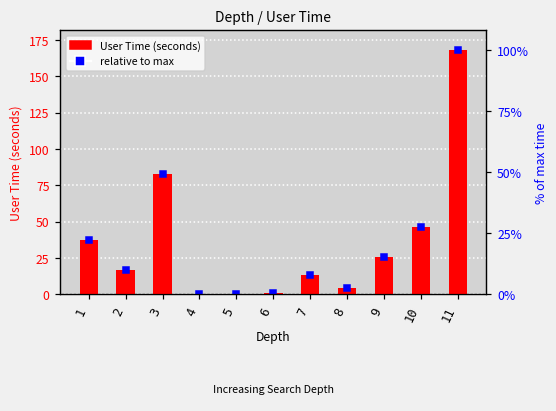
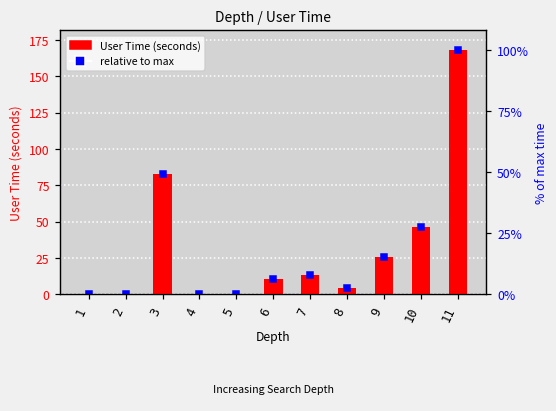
User Time (seconds), 1: 38 -> 0
User Time (seconds), 2: 17 -> 0
User Time (seconds), 6: 1 -> 11
